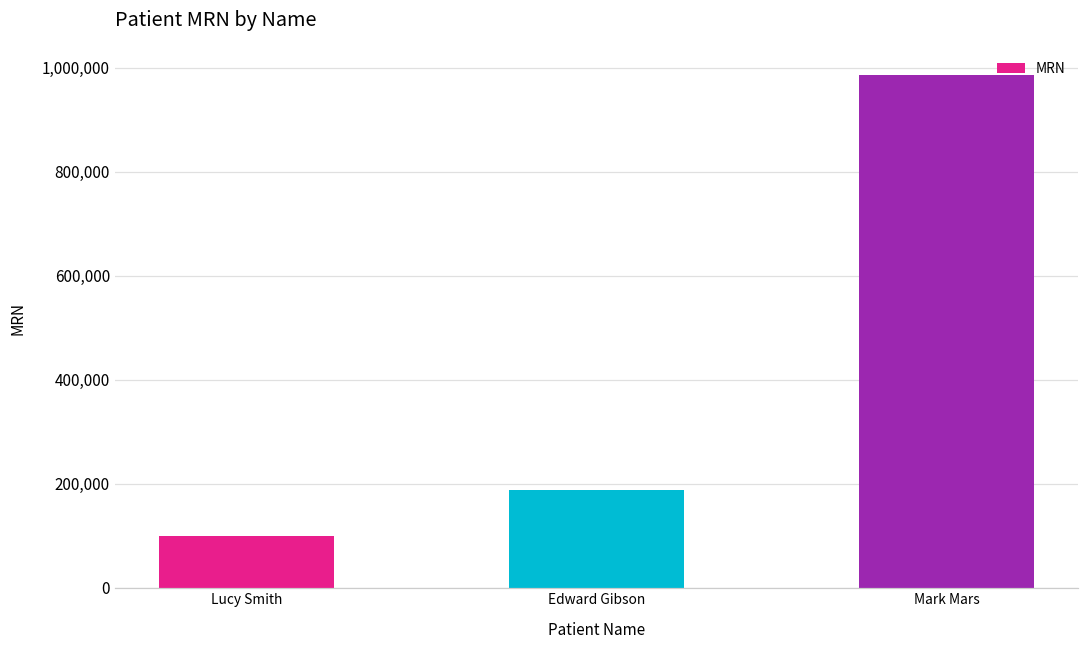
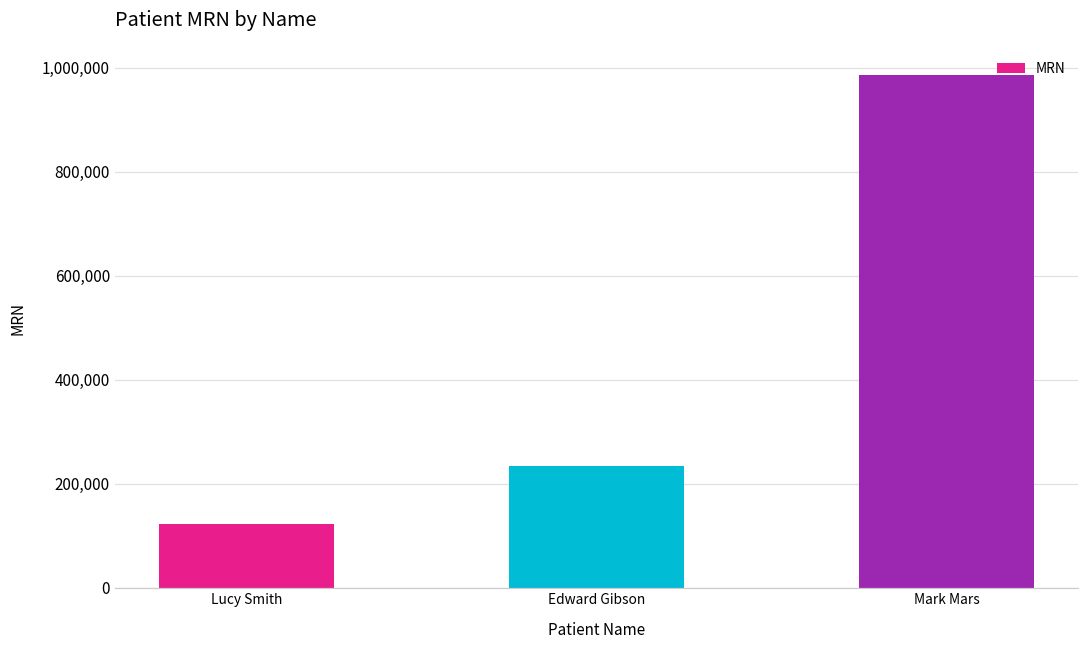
Lucy Smith: 100,000 -> 120,000
Edward Gibson: 190,000 -> 230,000
